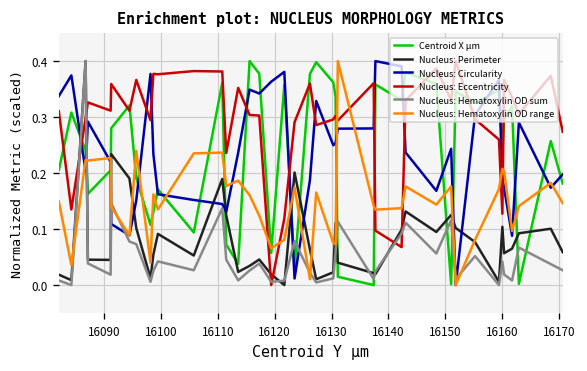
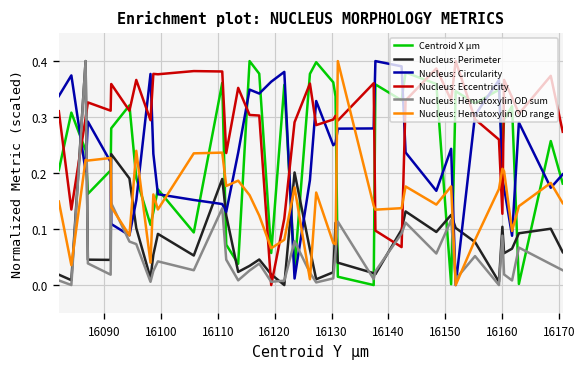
Nucleus: Hematoxylin OD sum, 16160: 0.04 -> 0.09
